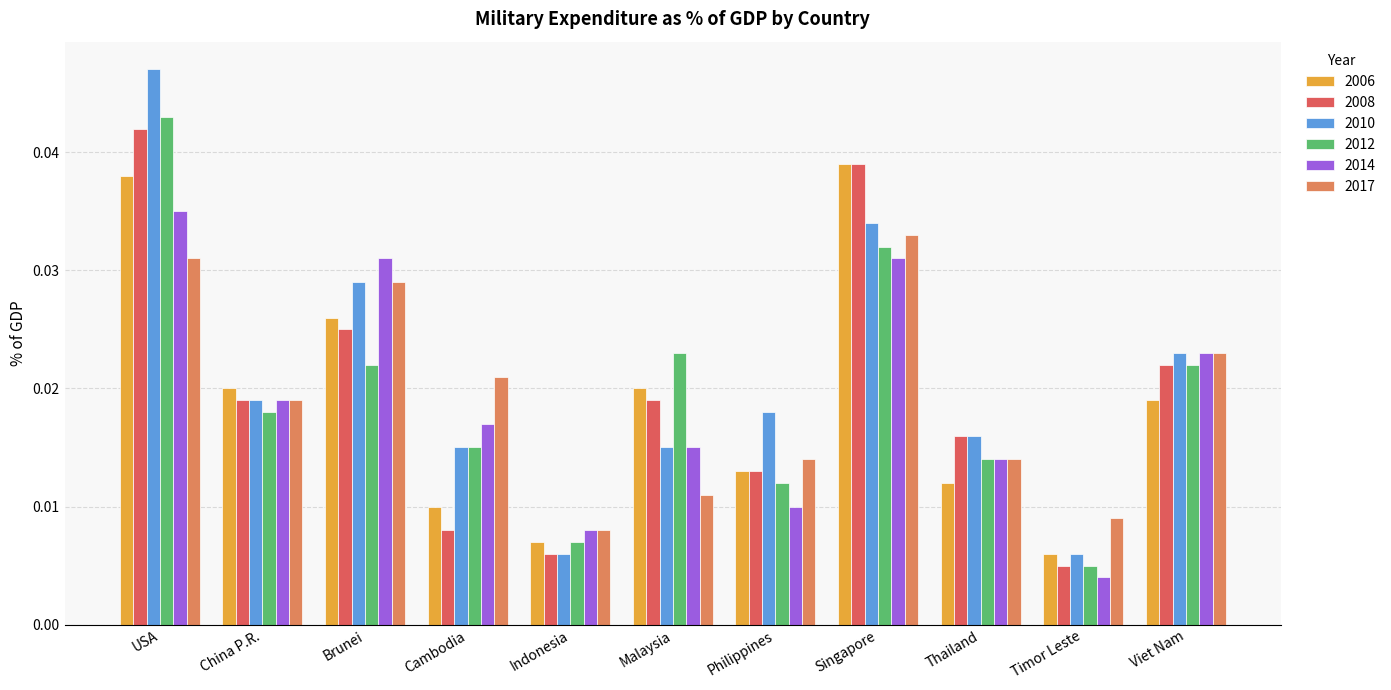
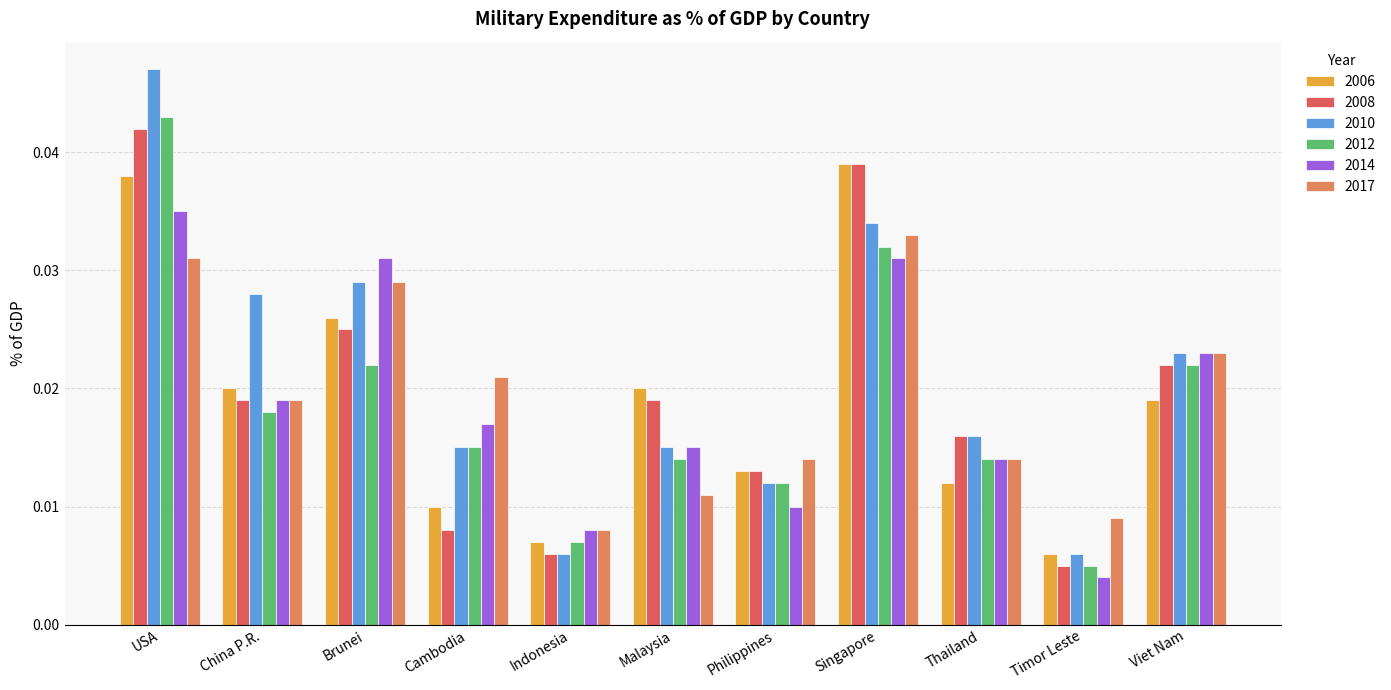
2010, China P.R.: 0.019 -> 0.028
2012, Malaysia: 0.023 -> 0.014
2010, Philippines: 0.018 -> 0.012
